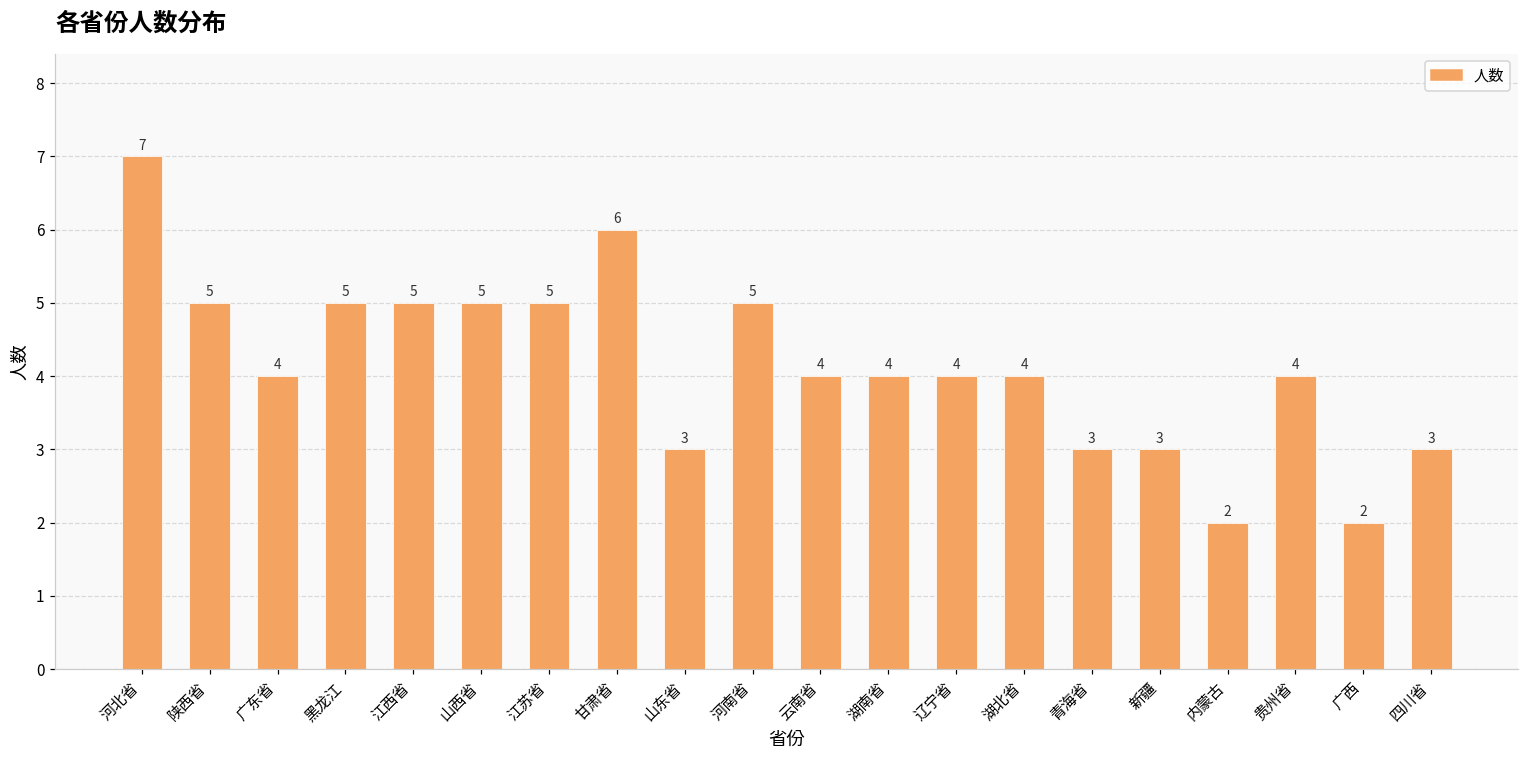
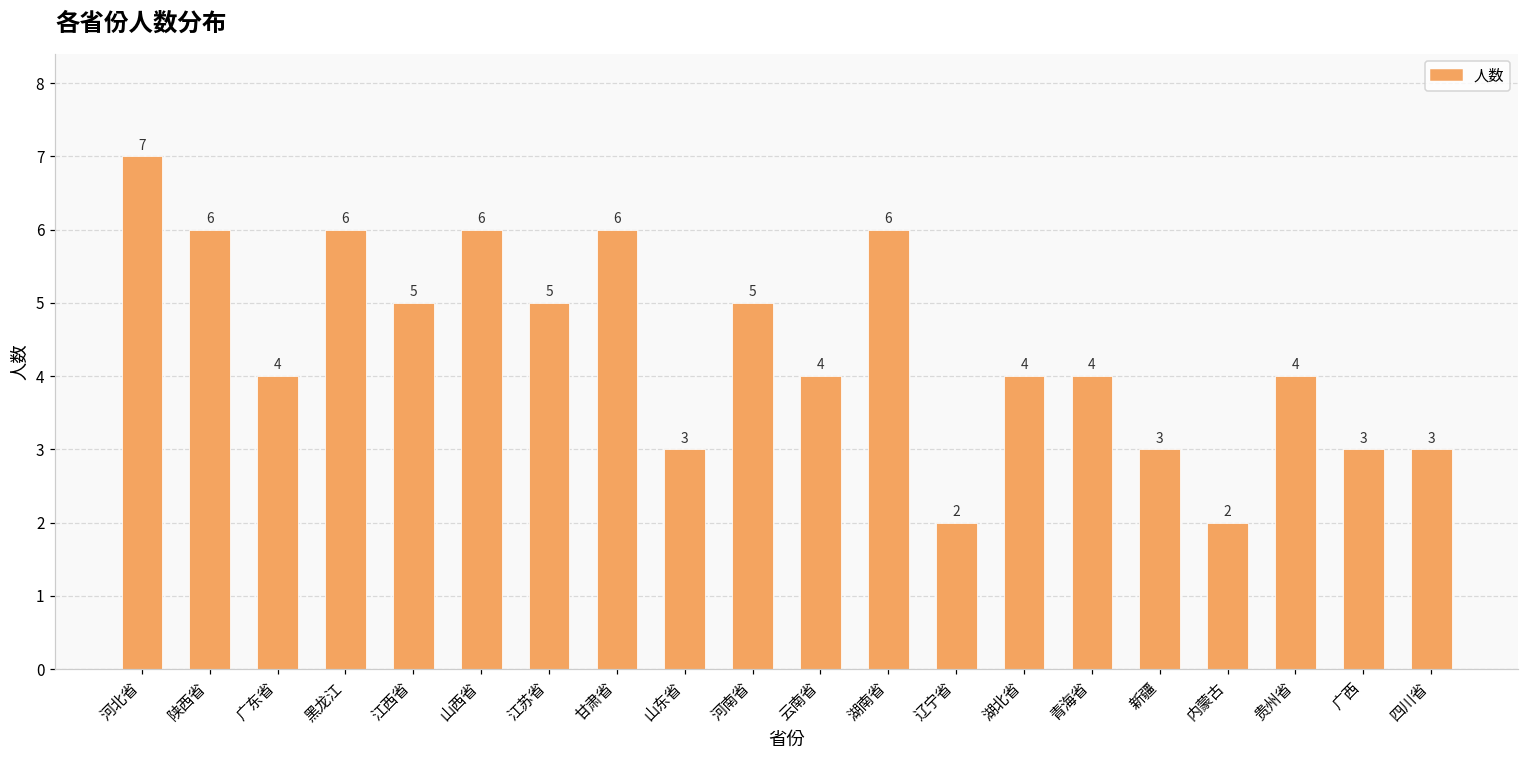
陕西省: 5 -> 6
黑龙江: 5 -> 6
山西省: 5 -> 6
湖南省: 4 -> 6
辽宁省: 4 -> 2
青海省: 3 -> 4
广西: 2 -> 3
